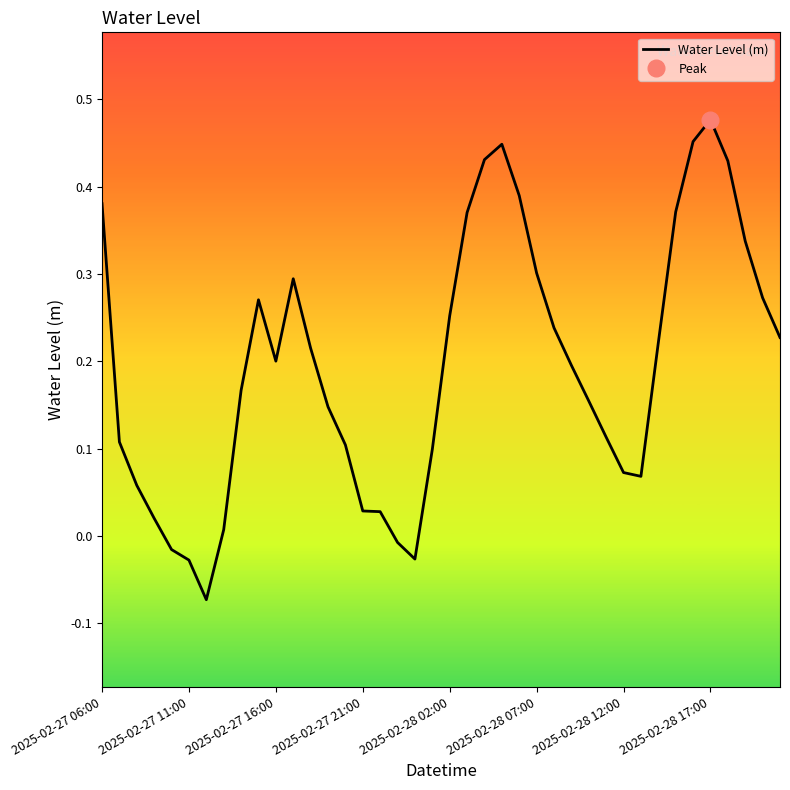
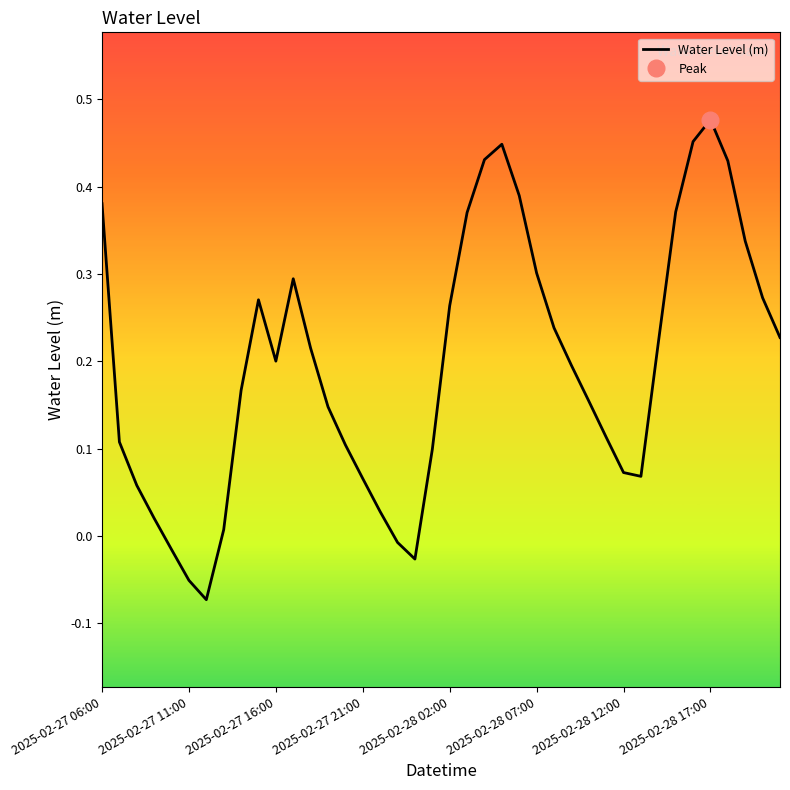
Water Level (m), 2025-02-27 11:00: -0.03 -> -0.05
Water Level (m), 2025-02-27 21:00: 0.03 -> 0.07
Water Level (m), 2025-02-28 02:00: 0.25 -> 0.26
